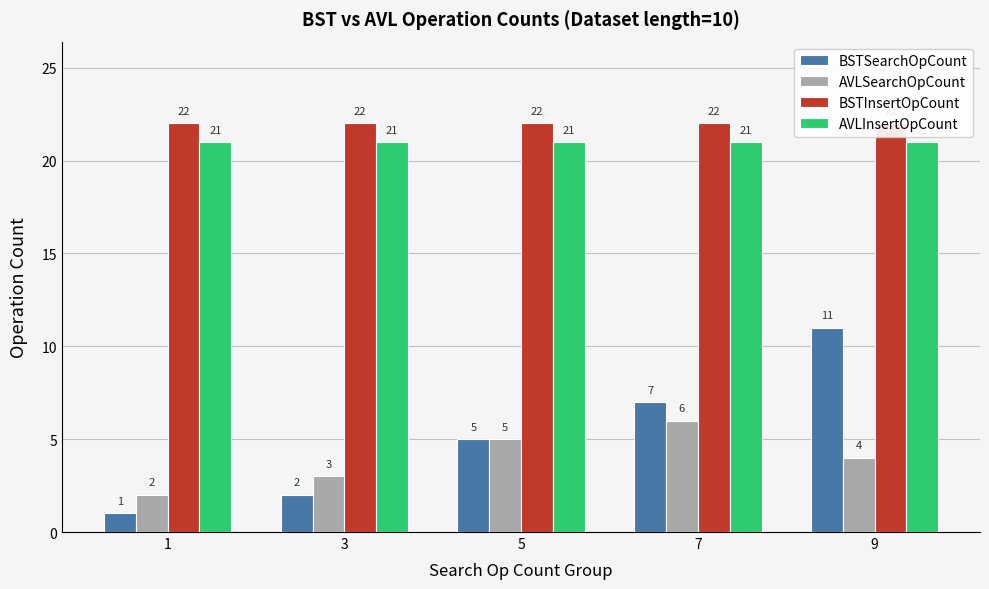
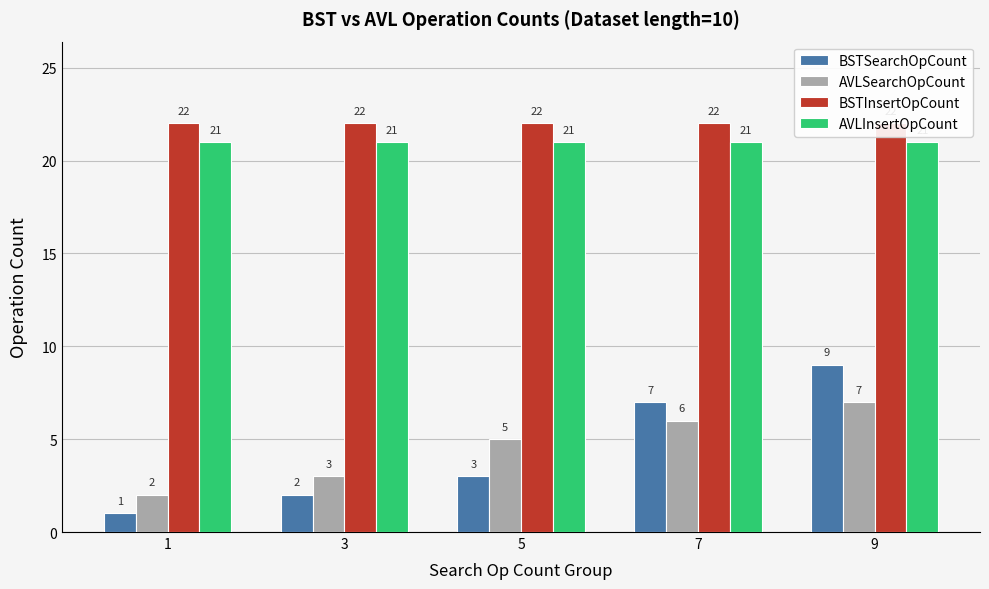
BSTSearchOpCount, 5: 5 -> 3
BSTSearchOpCount, 9: 11 -> 9
AVLSearchOpCount, 9: 4 -> 7
